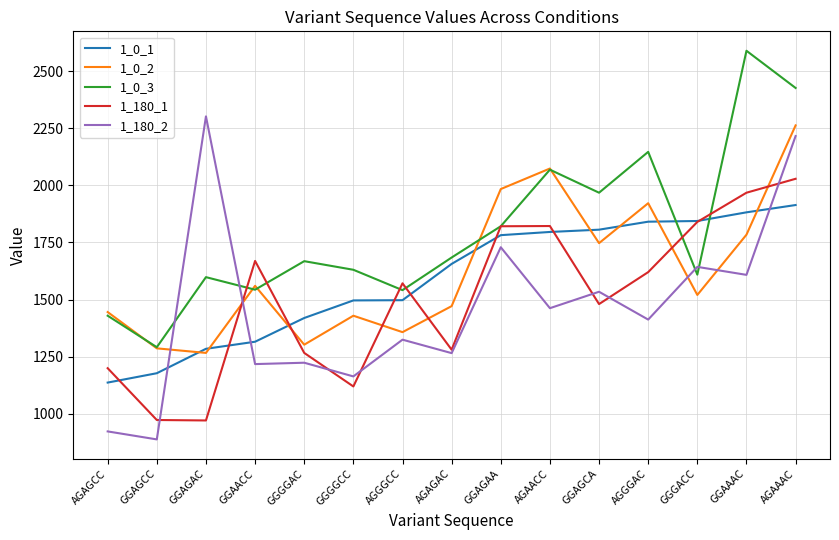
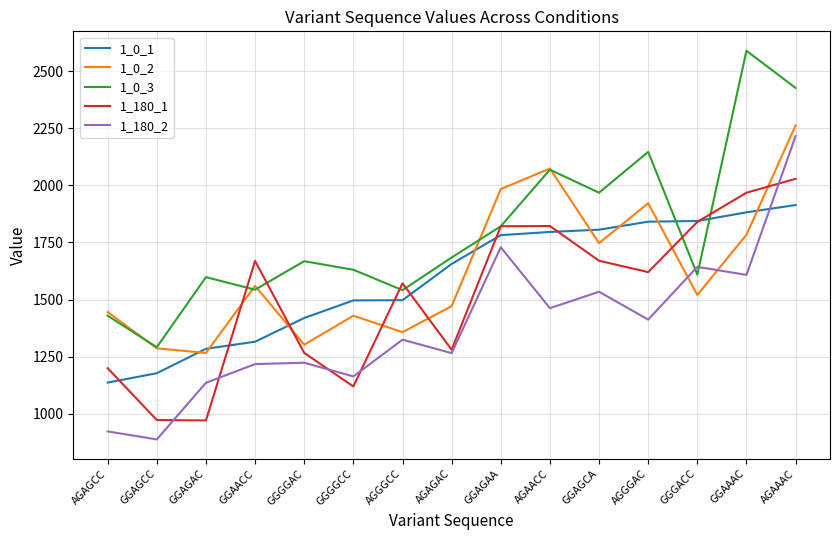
1_180_2, GGAGAC: 2300 -> 1140
1_180_1, GGAGCA: 1480 -> 1670
